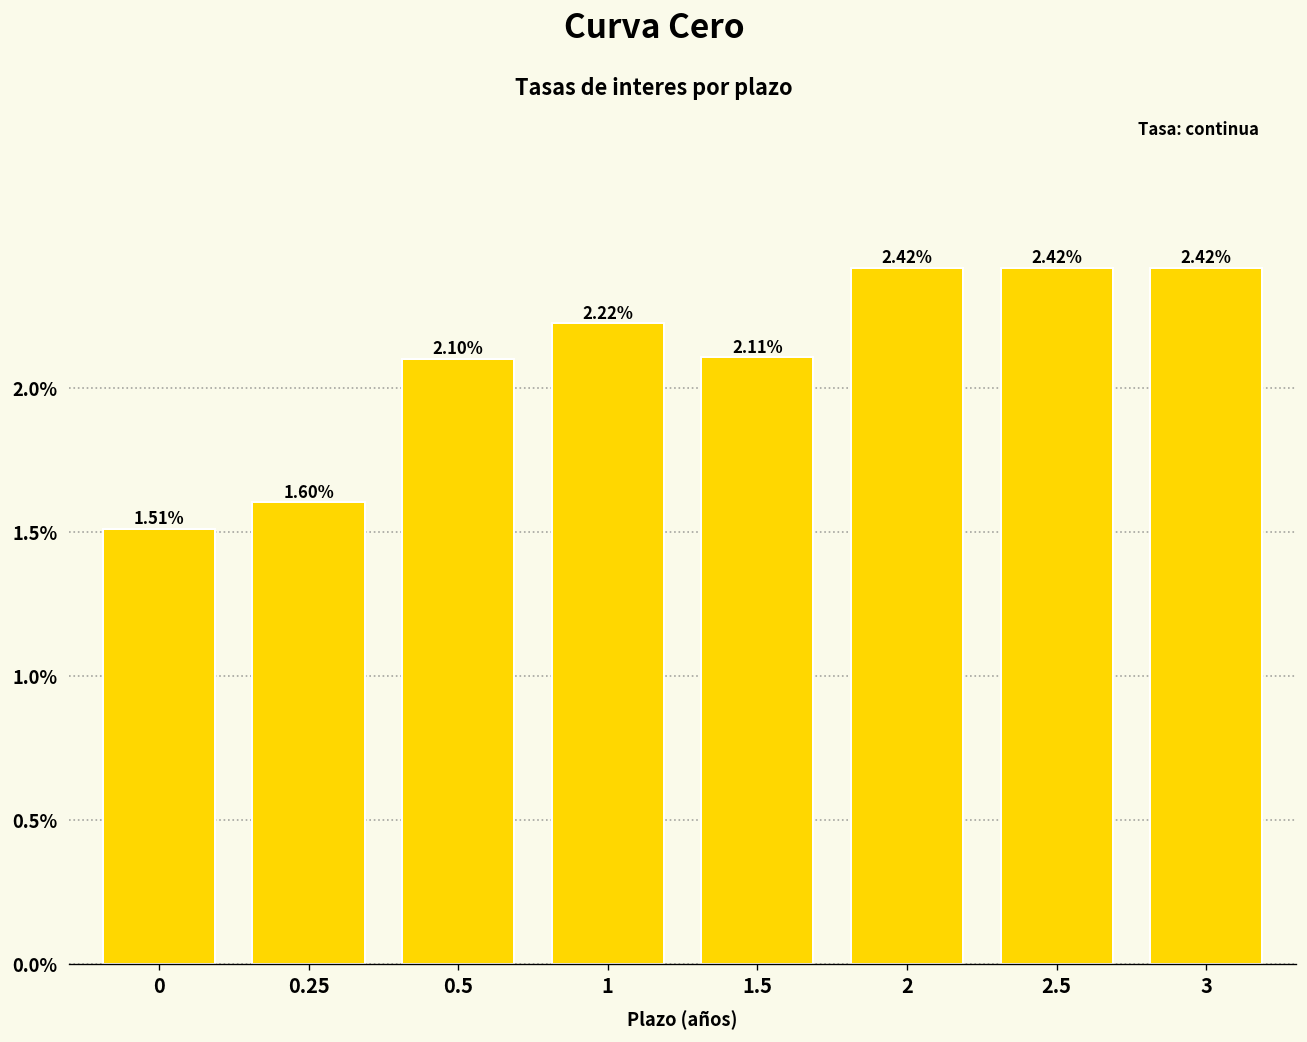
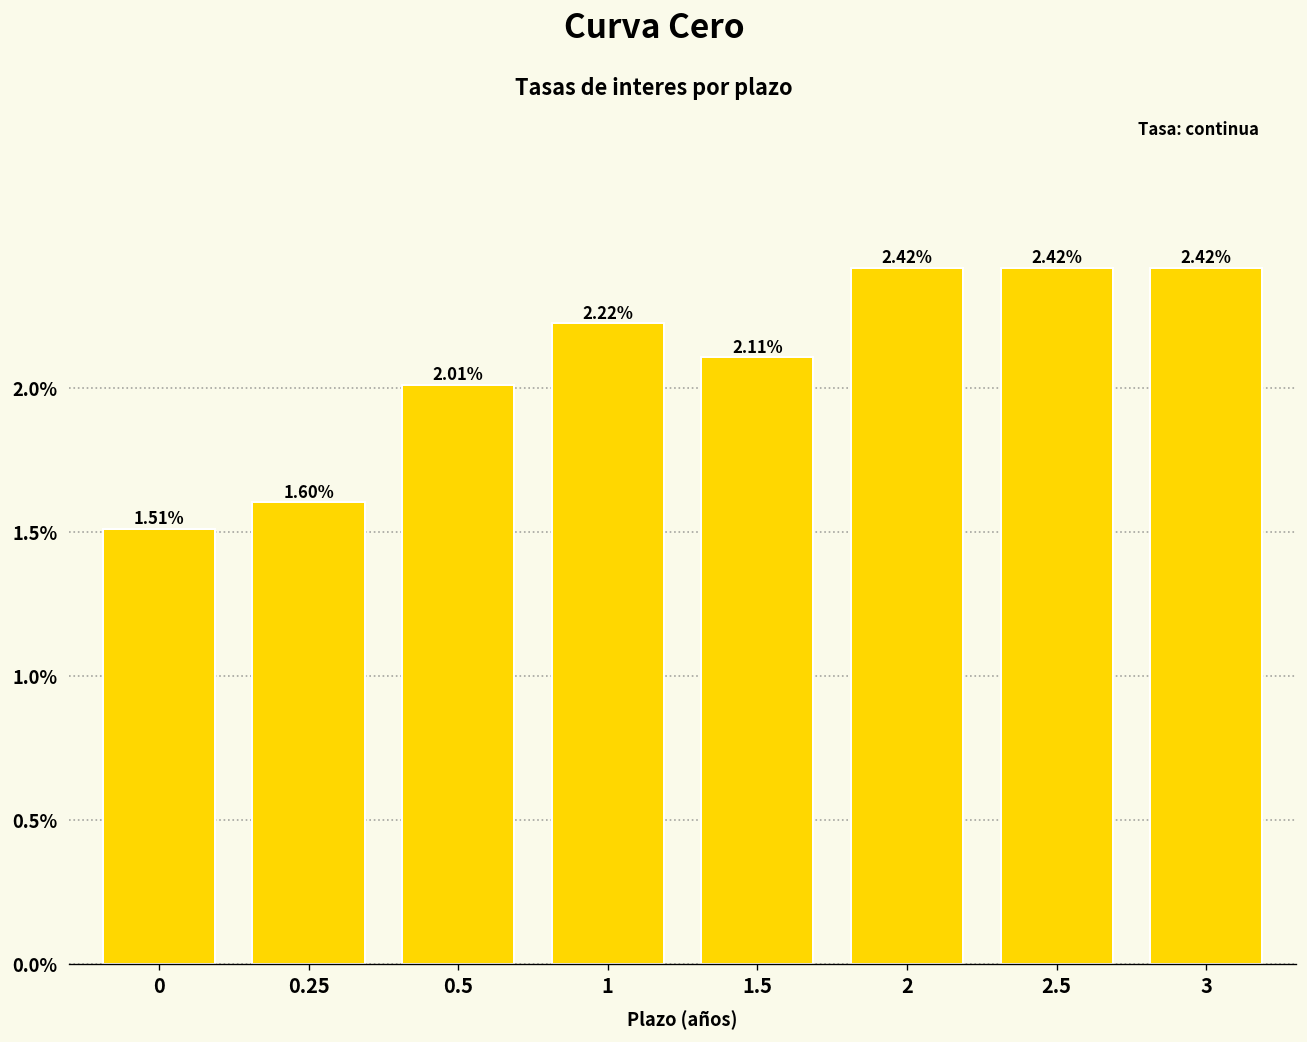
0.5: 2.10% -> 2.01%
